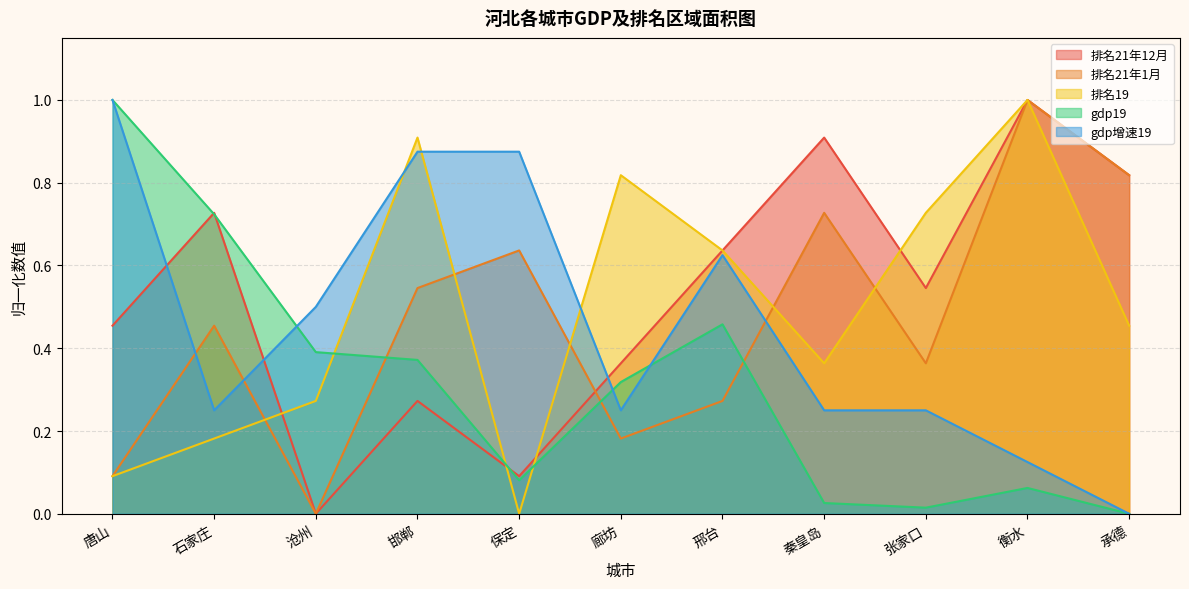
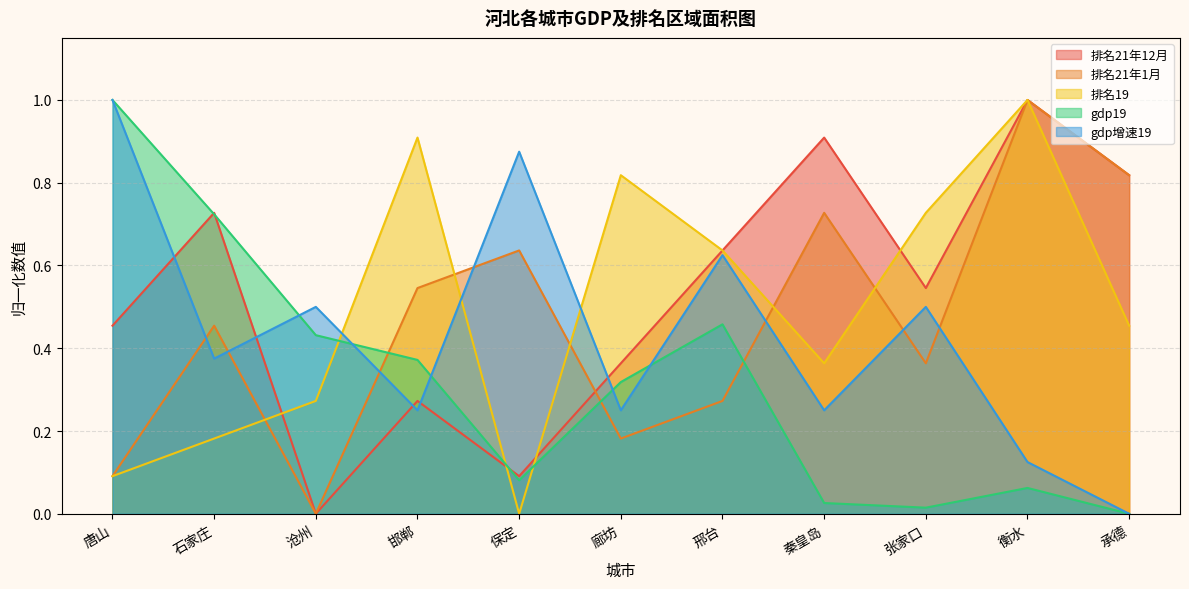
gdp增速19, 石家庄: 0.25 -> 0.37
gdp19, 沧州: 0.39 -> 0.43
gdp增速19, 邯郸: 0.88 -> 0.25
gdp增速19, 张家口: 0.25 -> 0.50
